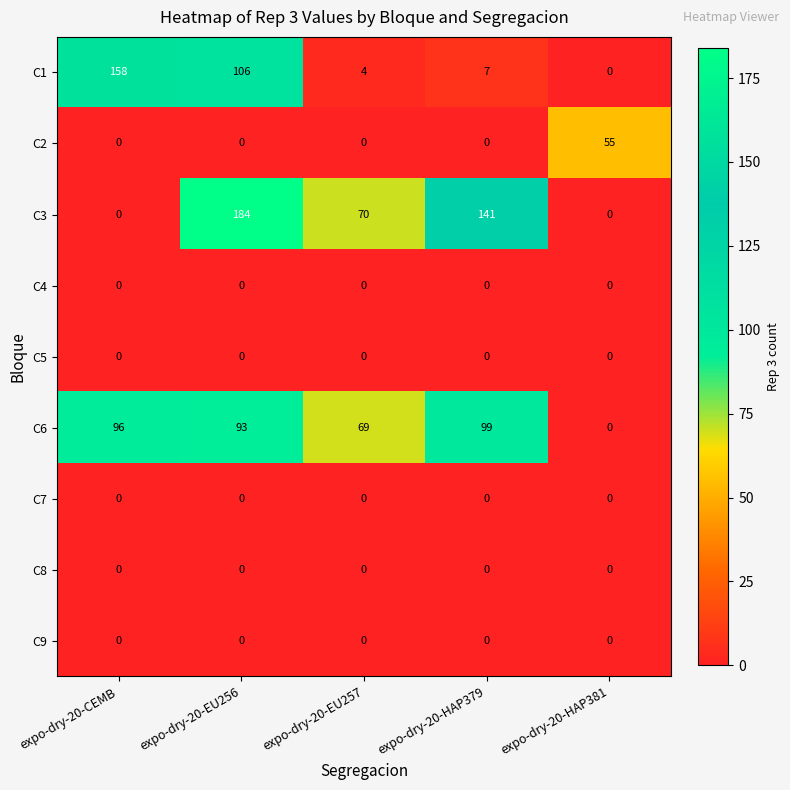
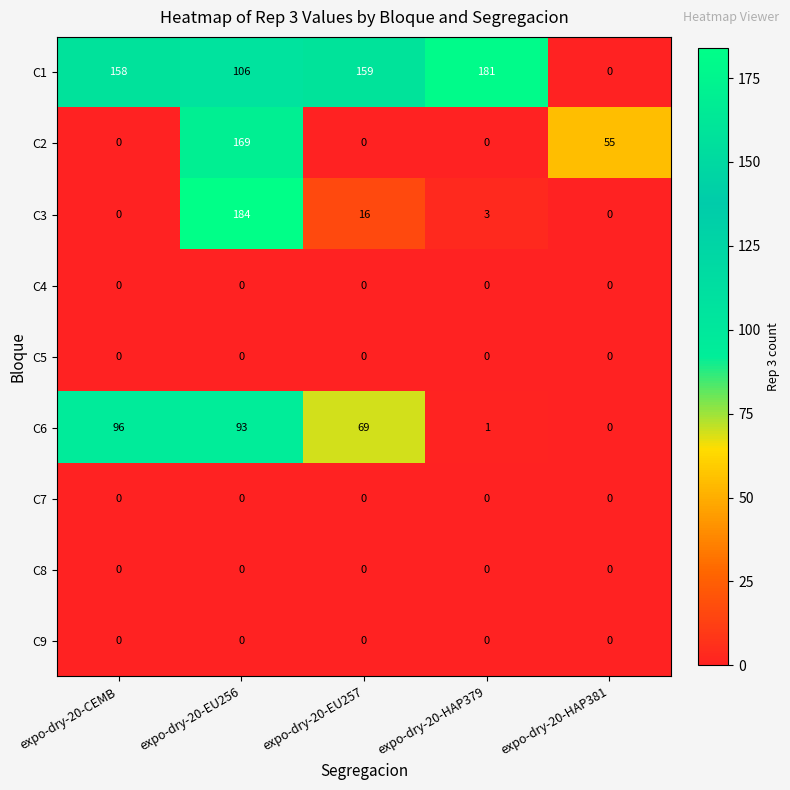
C1, expo-dry-20-EU257: 4 -> 159
C1, expo-dry-20-HAP379: 7 -> 181
C2, expo-dry-20-EU256: 0 -> 169
C3, expo-dry-20-EU257: 70 -> 16
C3, expo-dry-20-HAP379: 141 -> 3
C6, expo-dry-20-HAP379: 99 -> 1
